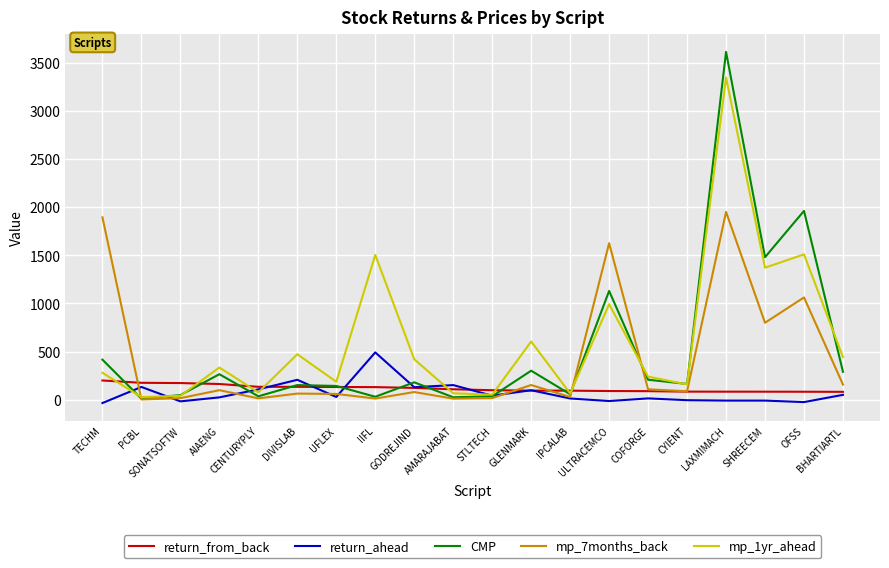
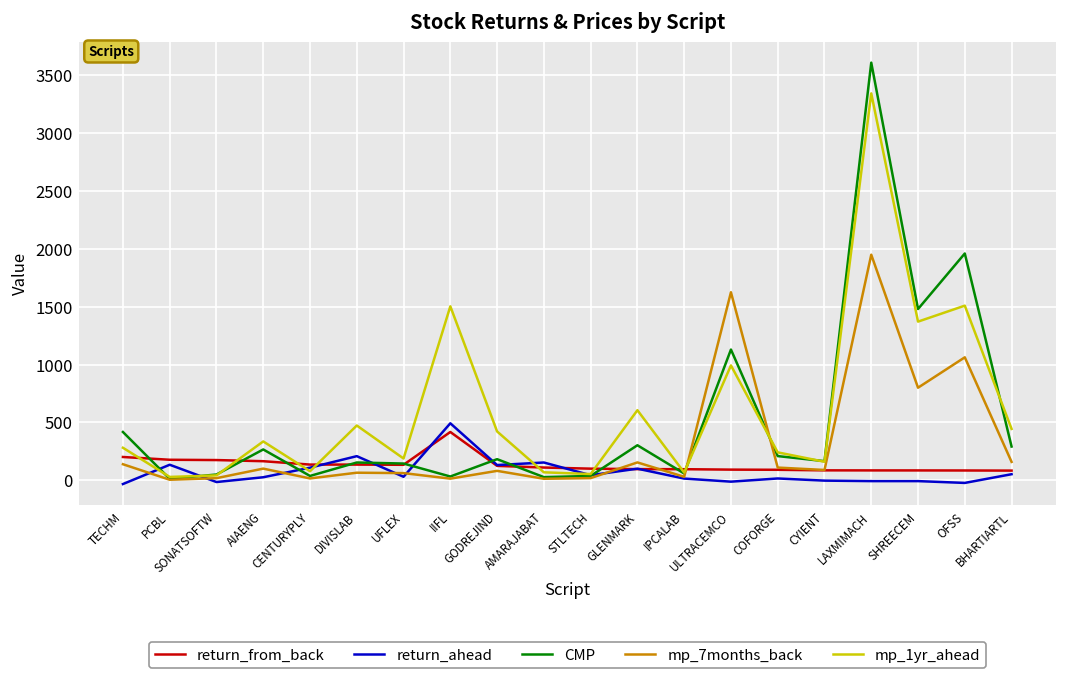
mp_7months_back, TECHM: 1900 -> 100
return_from_back, IIFL: 100 -> 400
